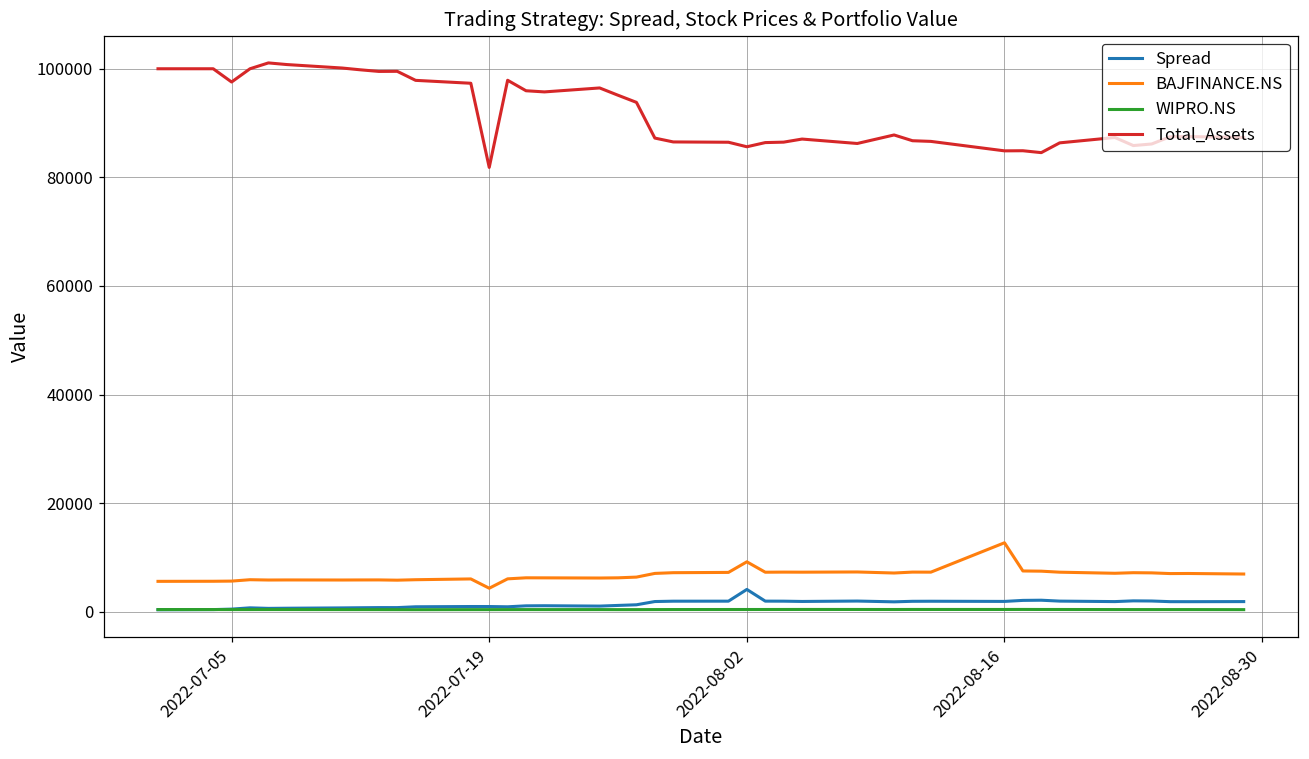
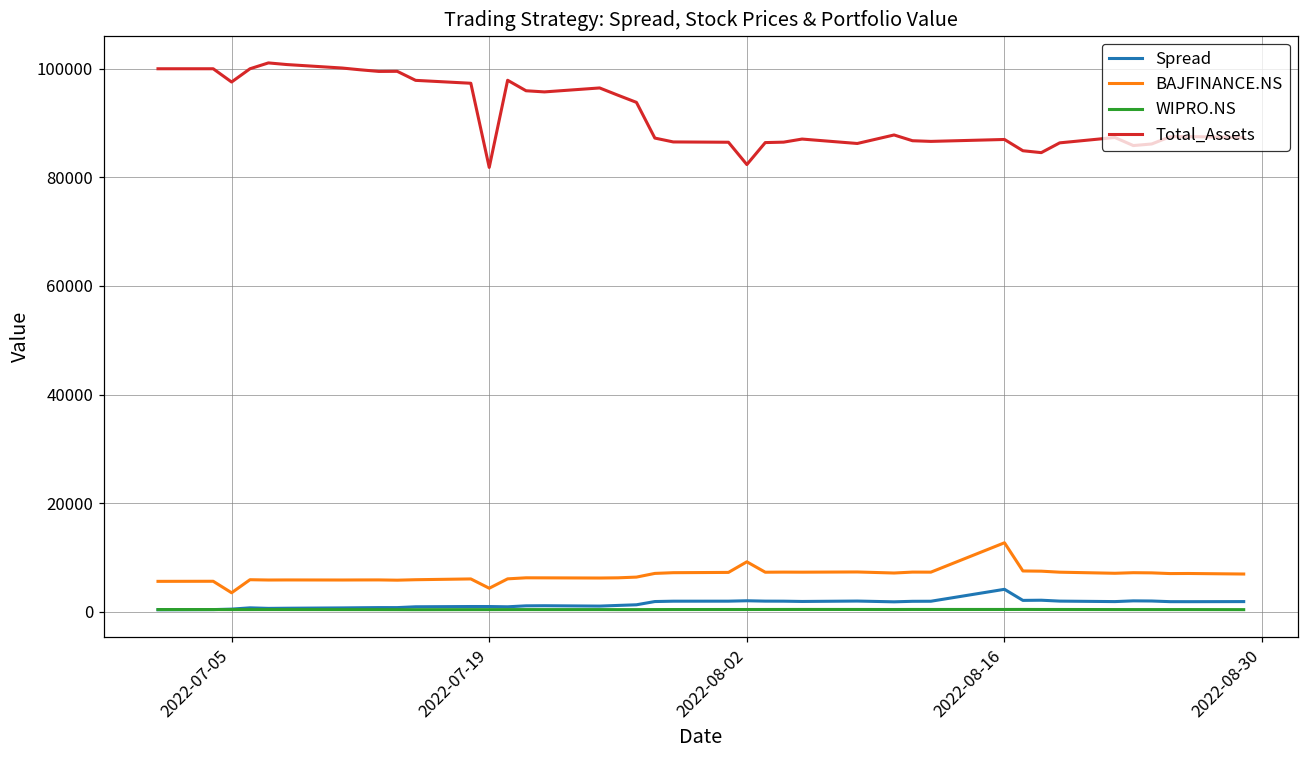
BAJFINANCE.NS, 2022-07-05: 6000 -> 4000
Spread, 2022-08-02: 4000 -> 2000
Total_Assets, 2022-08-02: 86000 -> 82000
Spread, 2022-08-16: 2000 -> 4000
Total_Assets, 2022-08-16: 85000 -> 87000
